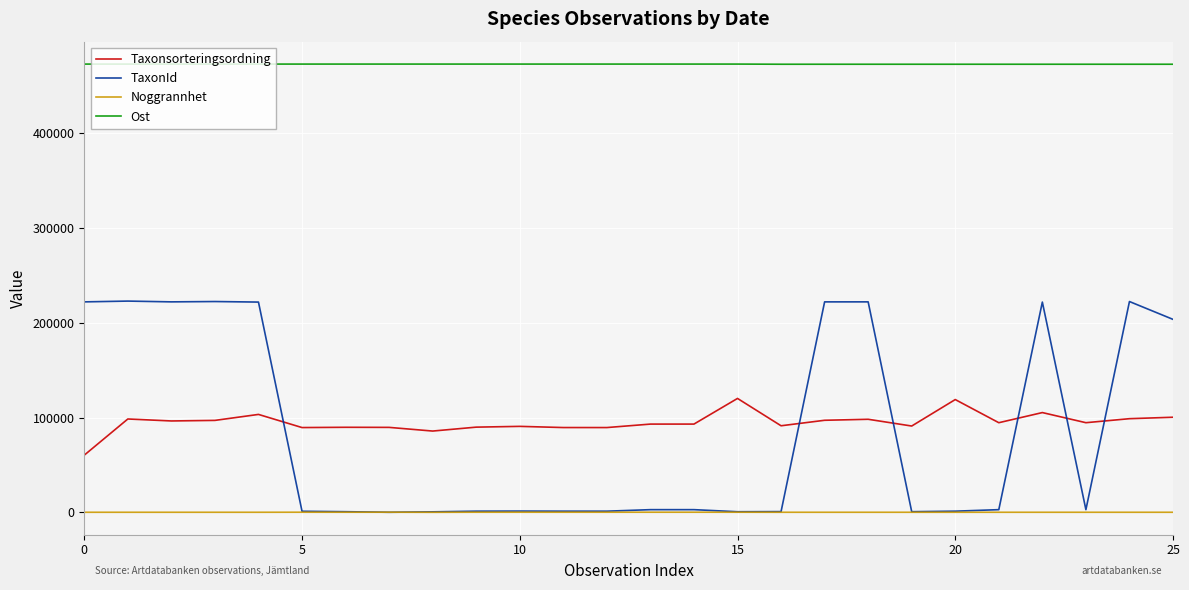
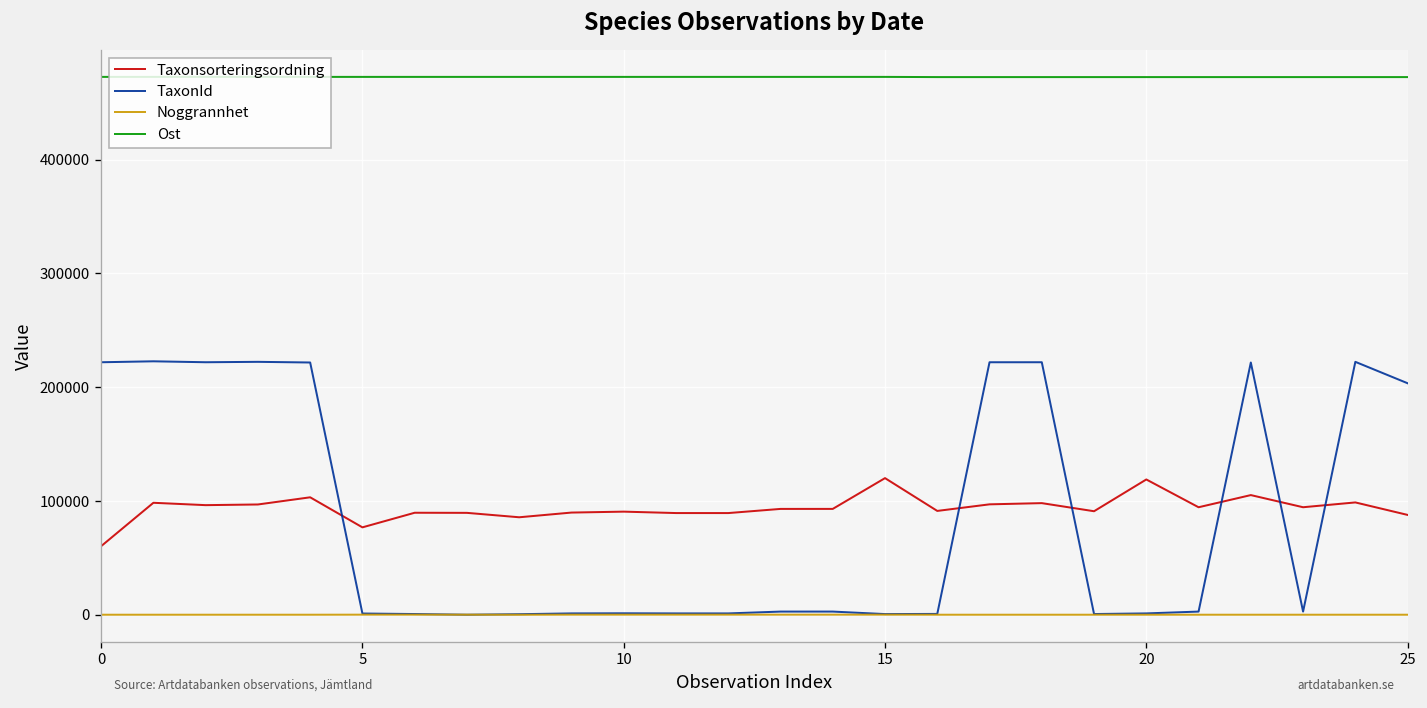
Taxonsorteringsordning, 5: 90000 -> 80000
Taxonsorteringsordning, 25: 100000 -> 90000
